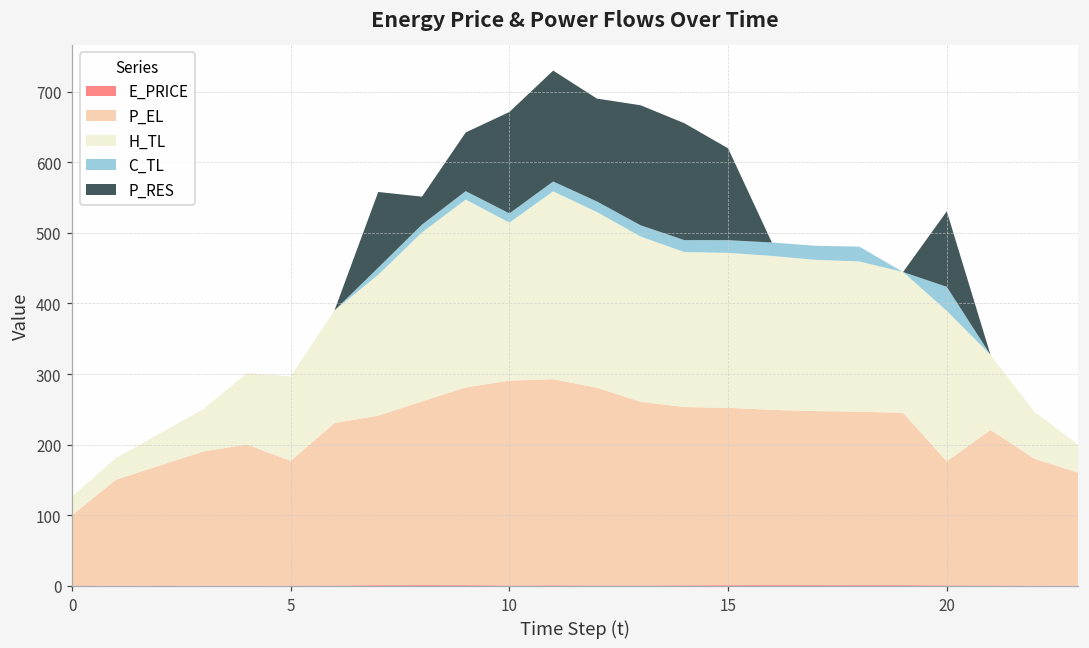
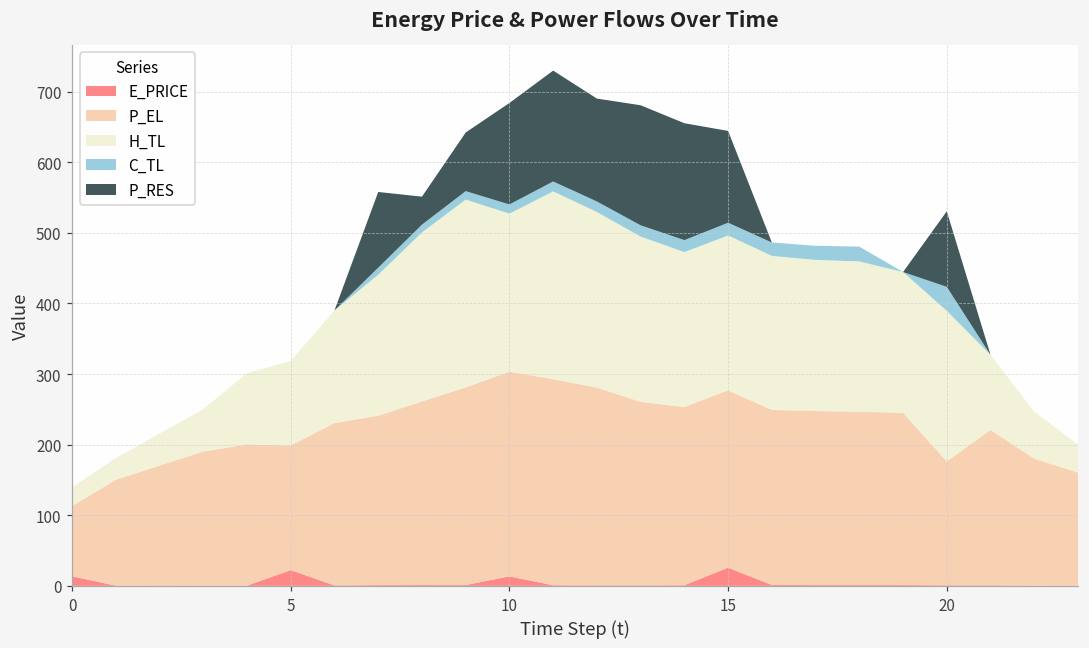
E_PRICE, 0: 0 -> 10
E_PRICE, 5: 0 -> 20
E_PRICE, 10: 0 -> 10
E_PRICE, 15: 0 -> 30
